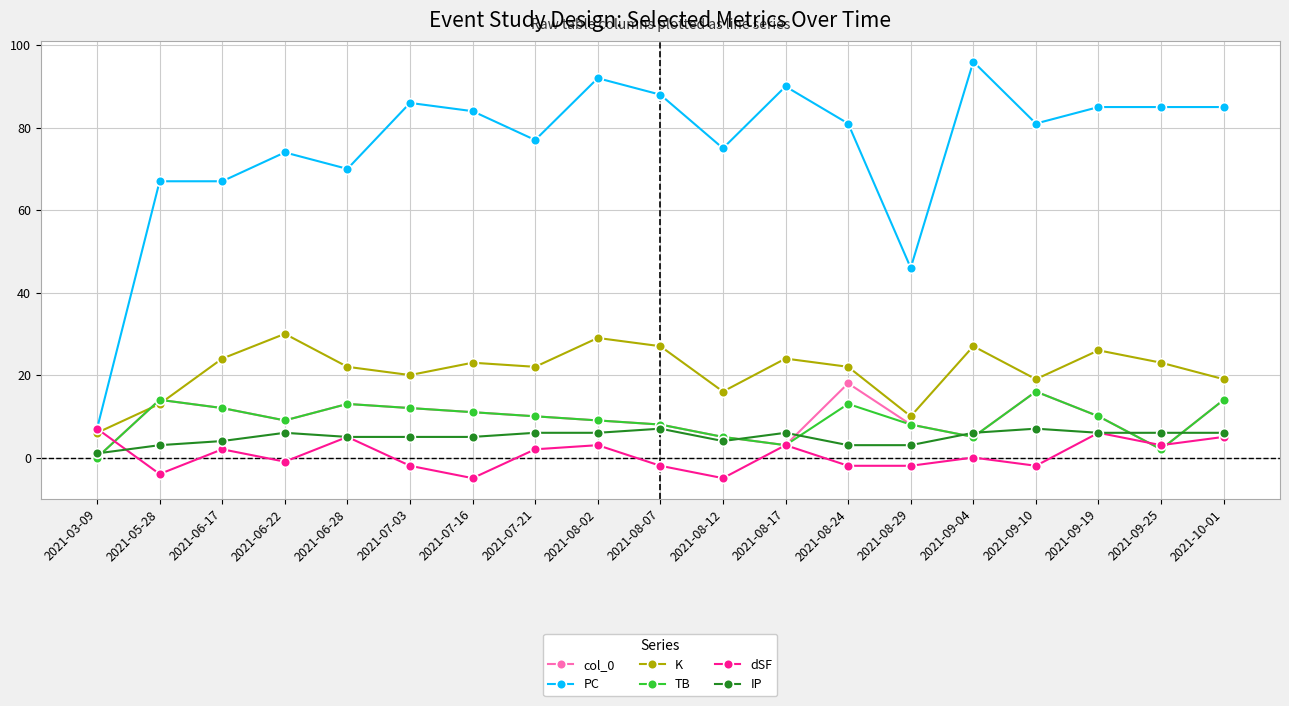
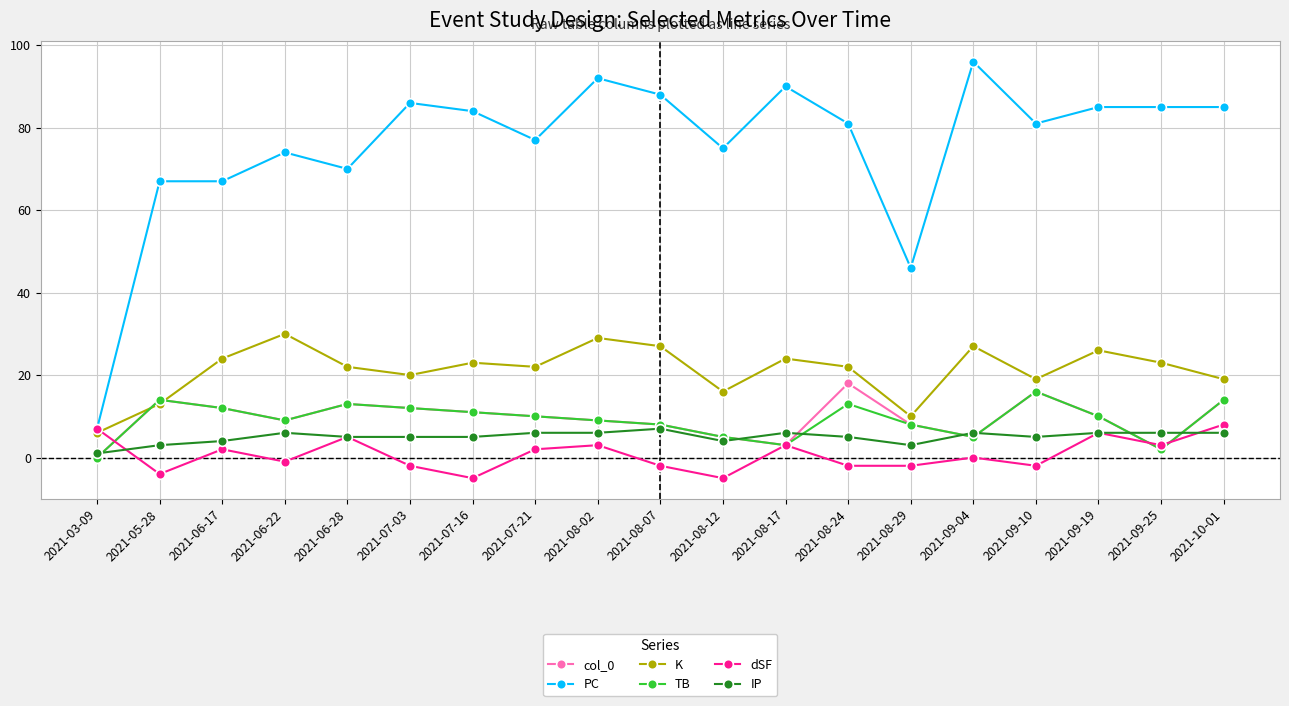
IP, 2021-08-24: 3 -> 5
IP, 2021-09-10: 7 -> 5
dSF, 2021-10-01: 5 -> 8
